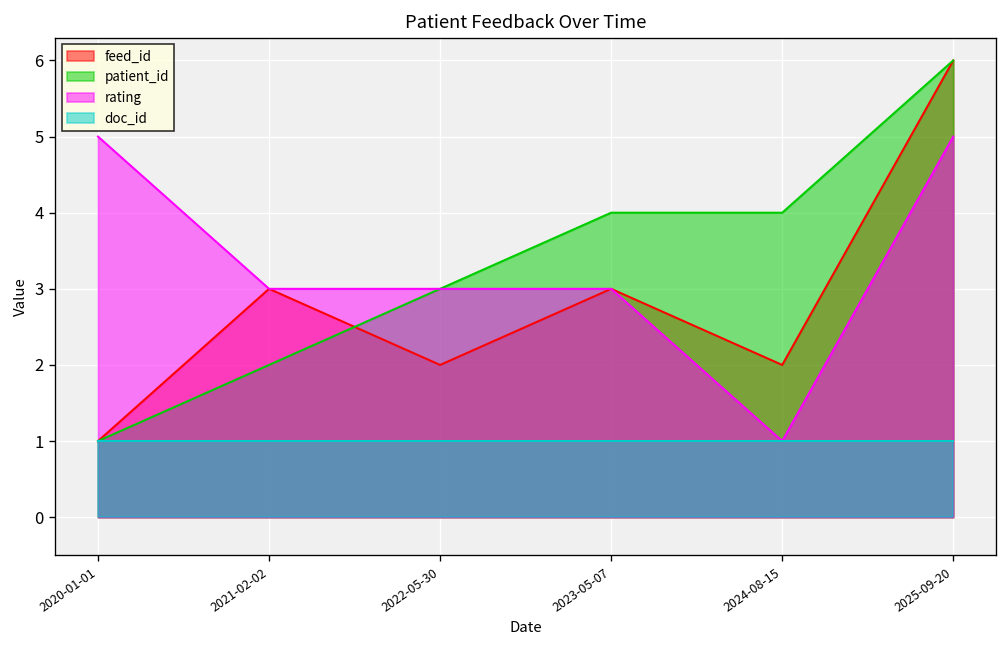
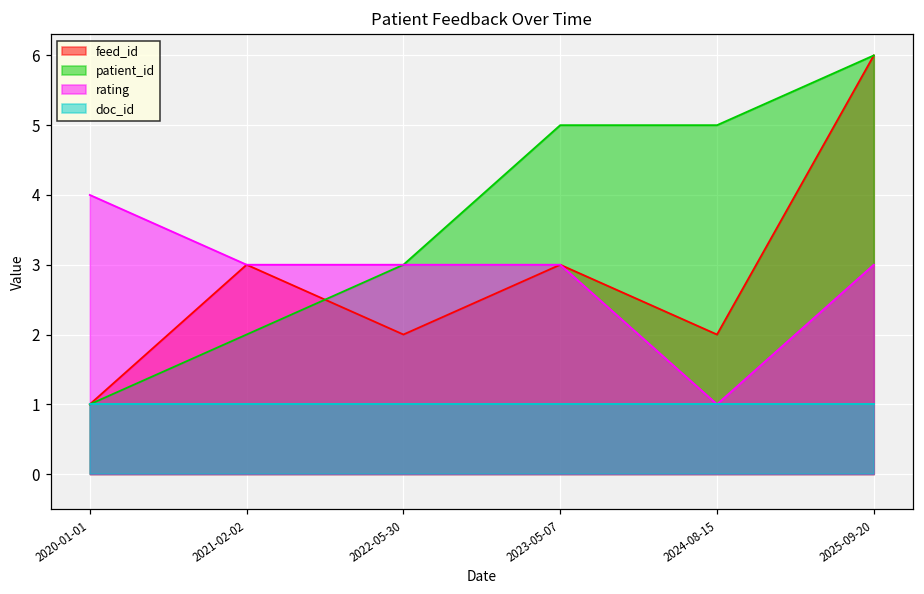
rating, 2020-01-01: 5 -> 4
patient_id, 2023-05-07: 4 -> 5
patient_id, 2024-08-15: 4 -> 5
rating, 2025-09-20: 5 -> 3
